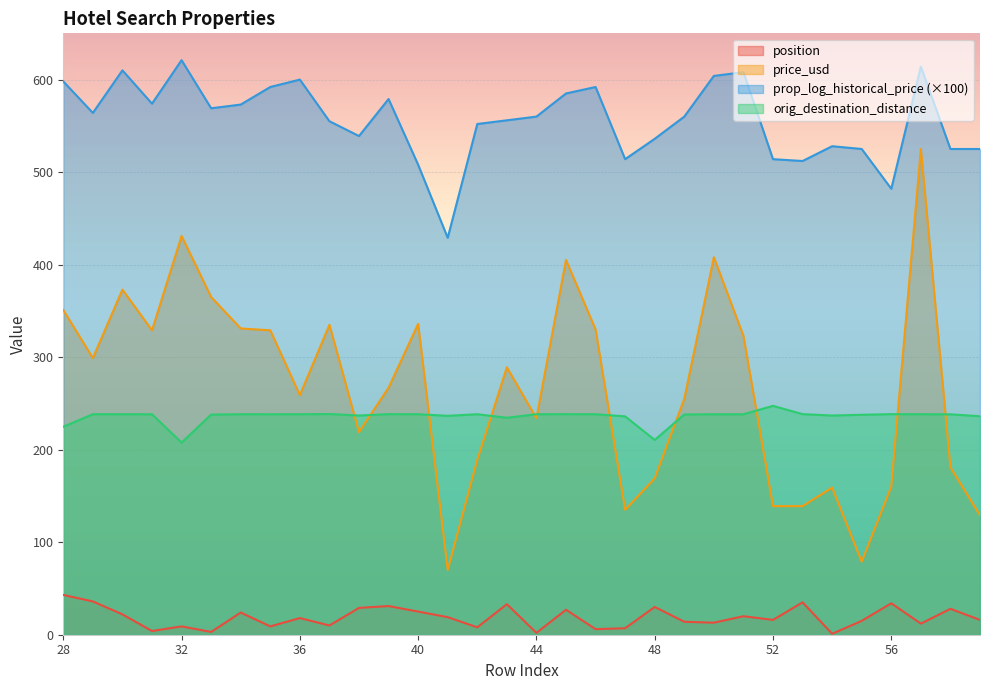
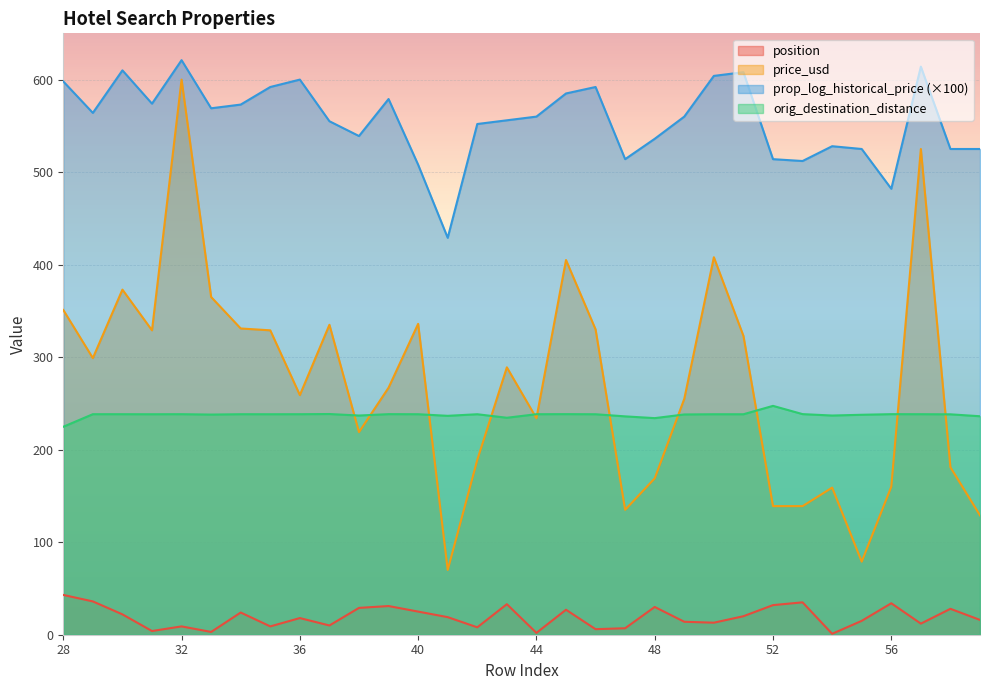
price_usd, 32: 430 -> 600
orig_destination_distance, 32: 210 -> 240
orig_destination_distance, 48: 210 -> 230
position, 52: 20 -> 30
